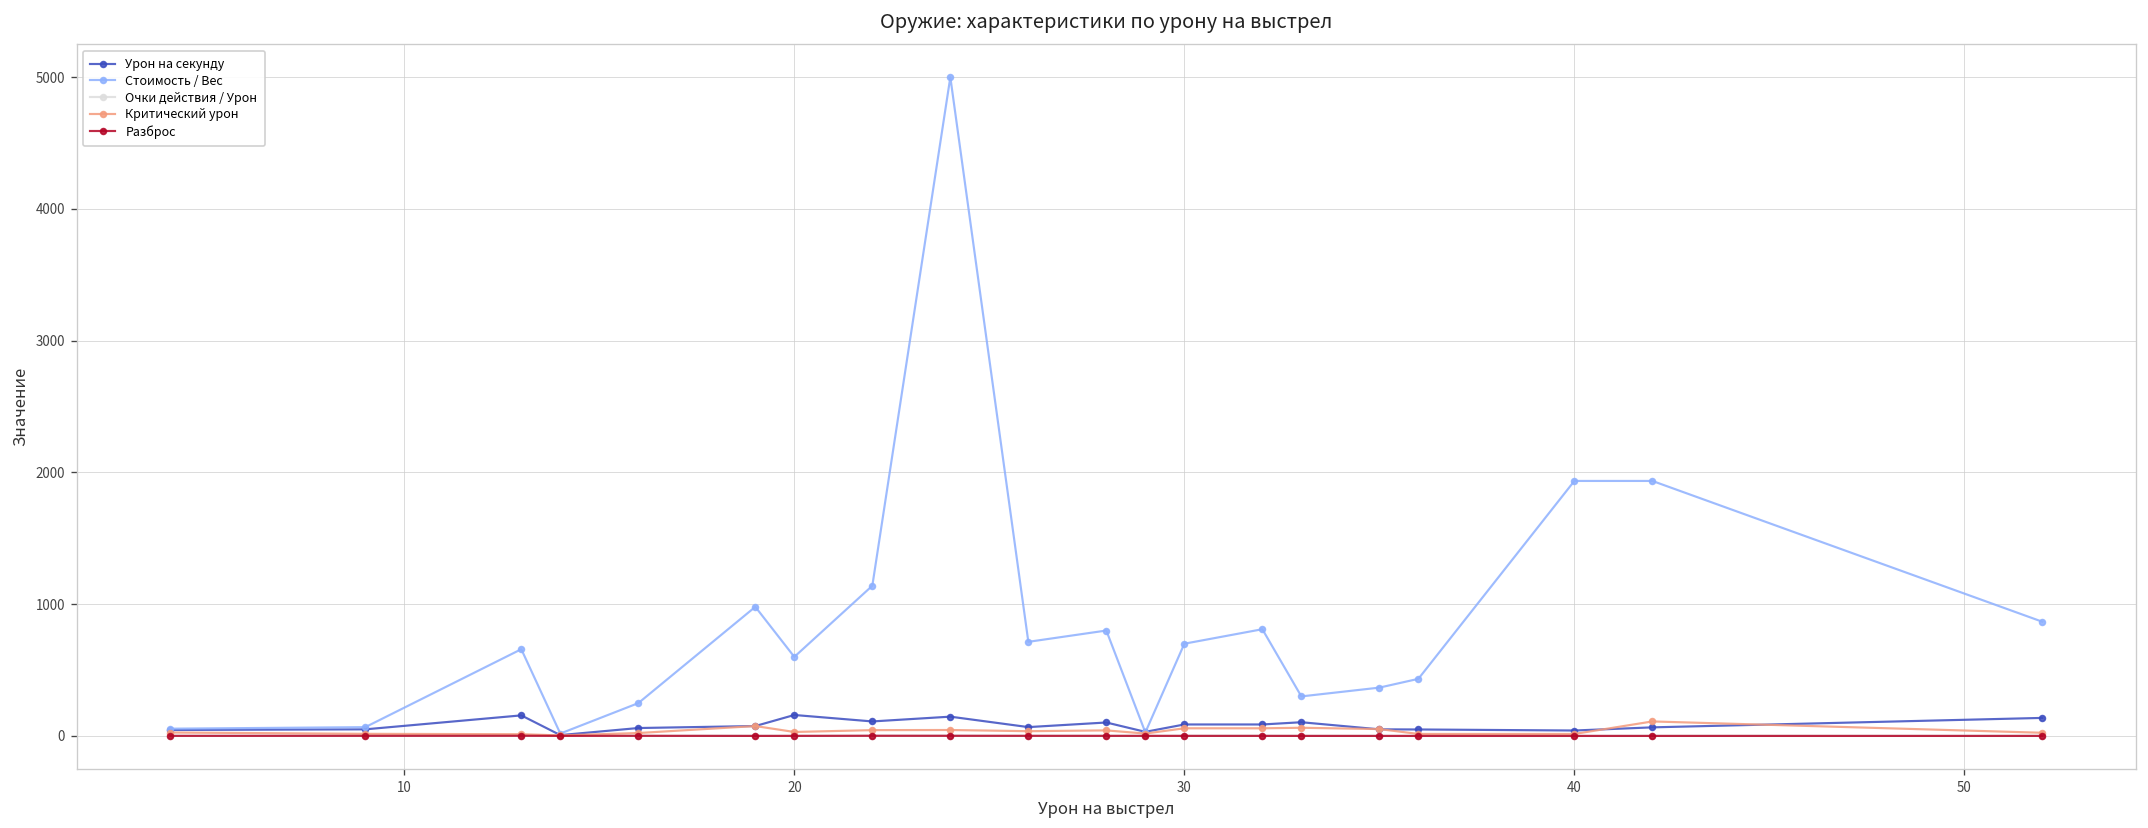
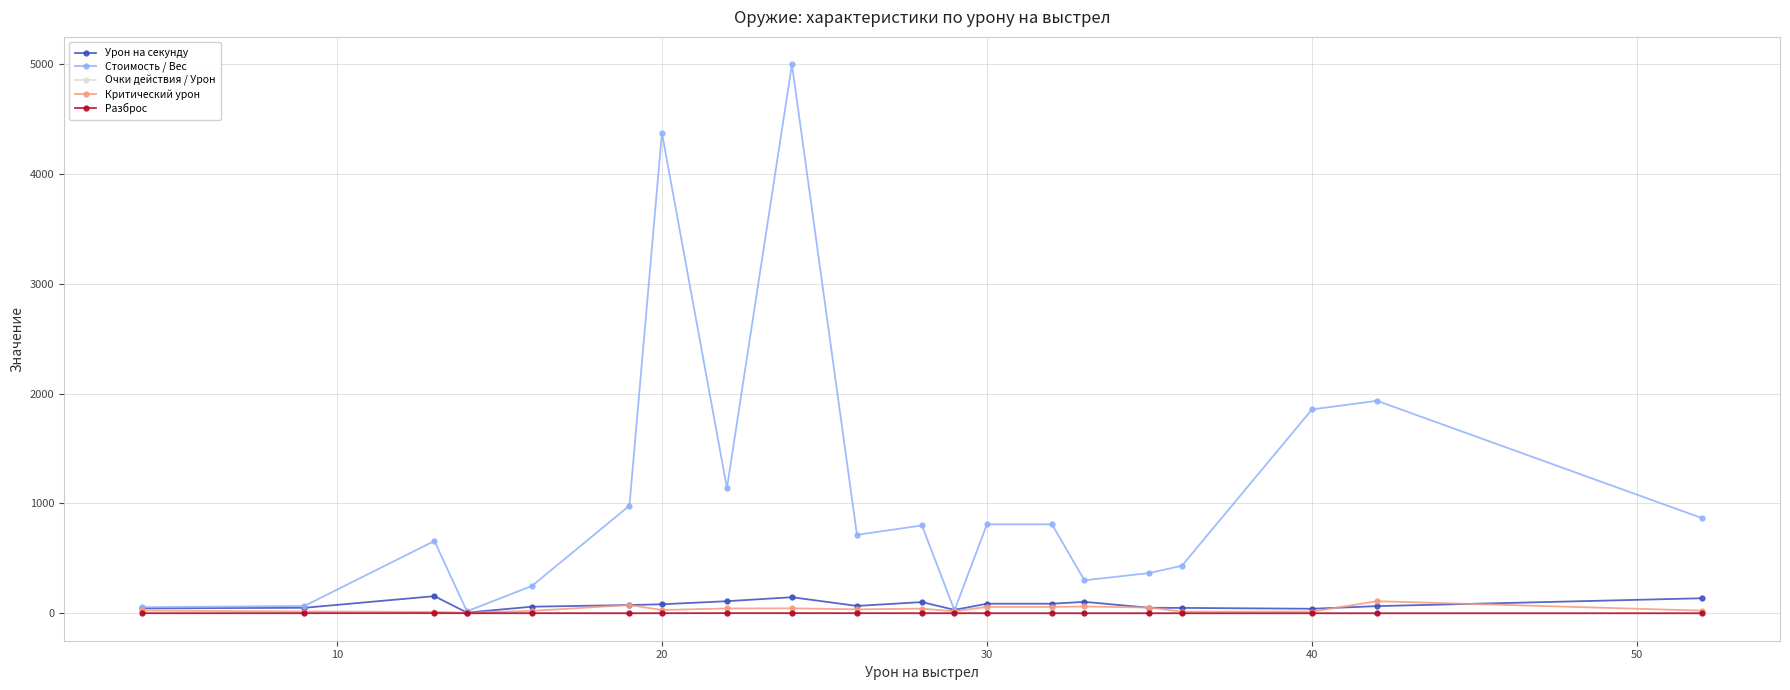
Урон на секунду, 20: 160 -> 80
Стоимость / Вес, 20: 600 -> 4380
Стоимость / Вес, 30: 700 -> 810
Стоимость / Вес, 40: 1940 -> 1860
